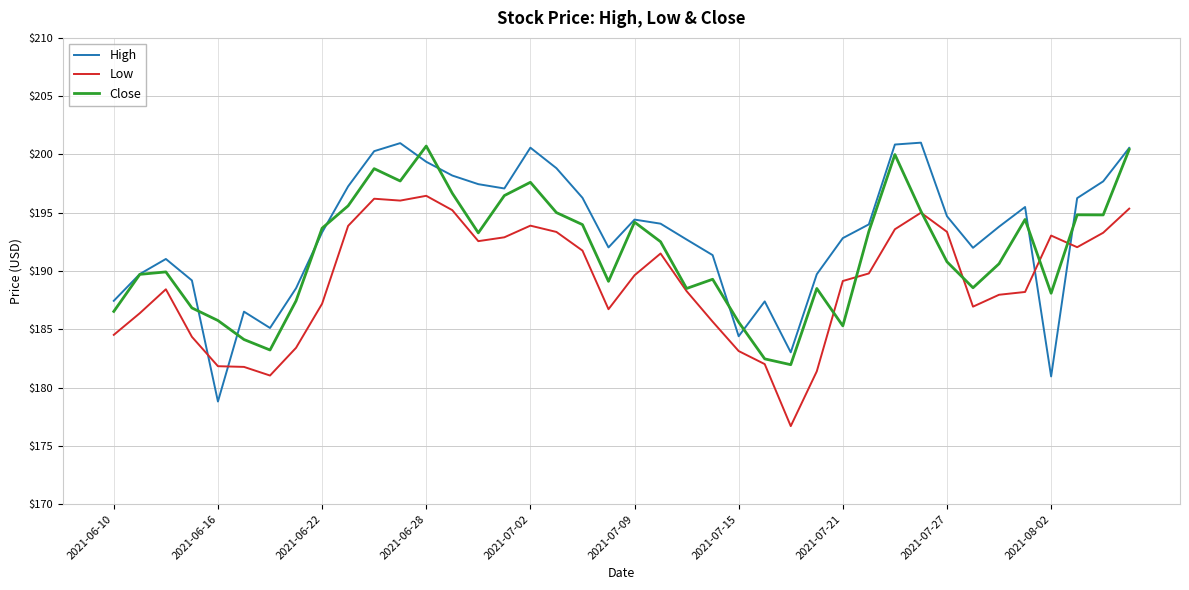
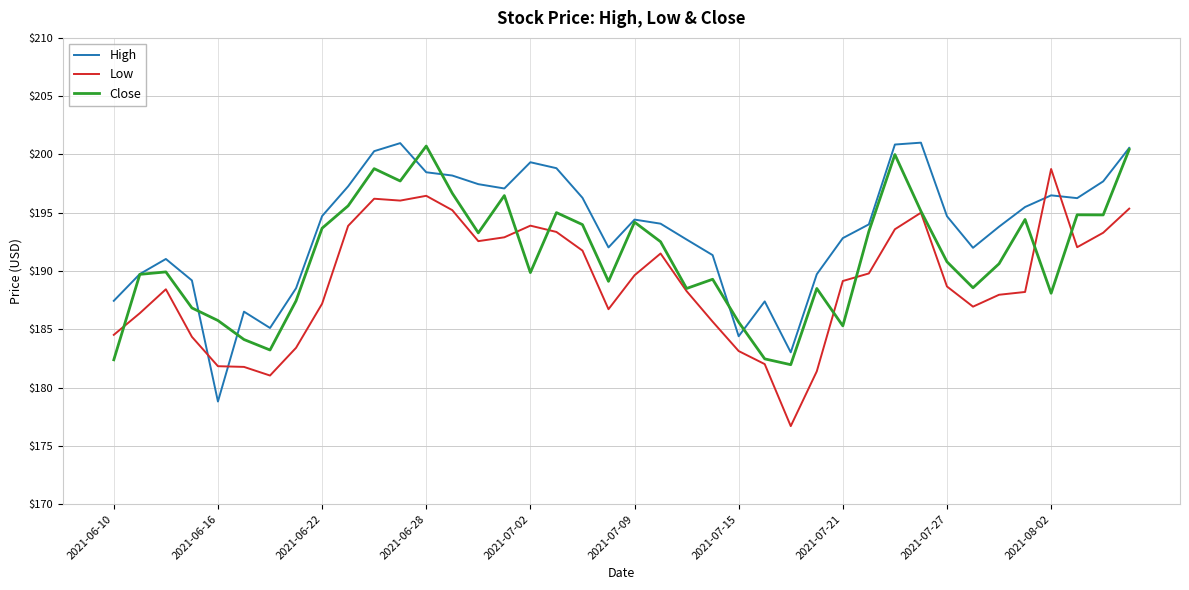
Close, 2021-06-10: $186.5 -> $182.4
High, 2021-06-22: $193.3 -> $194.7
High, 2021-06-28: $199.4 -> $198.5
High, 2021-07-02: $200.6 -> $199.3
Close, 2021-07-02: $197.6 -> $189.9
Low, 2021-07-27: $193.4 -> $188.7
High, 2021-08-02: $181.0 -> $196.5
Low, 2021-08-02: $193.0 -> $198.8
